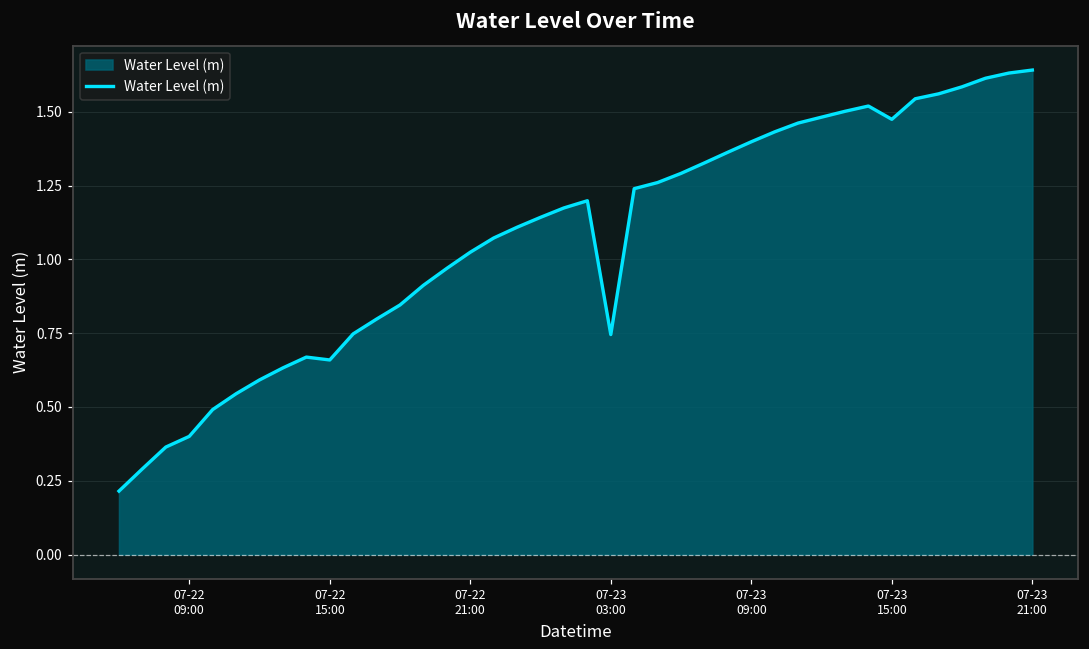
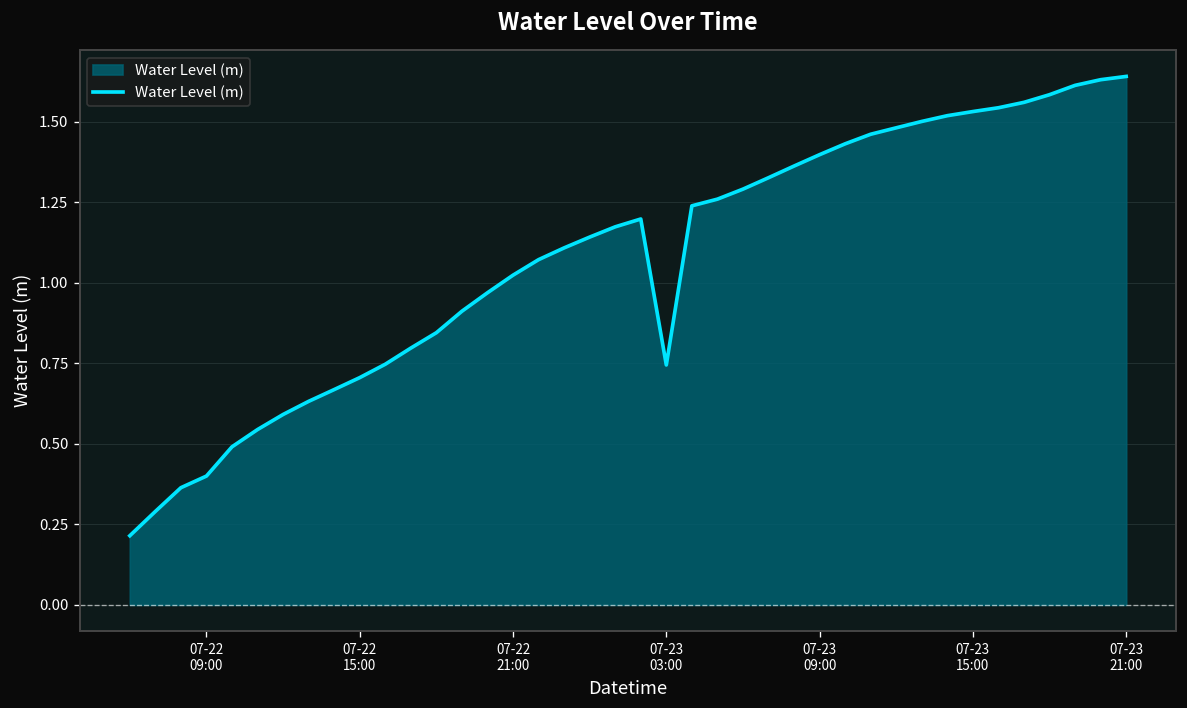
07-22 15:00: 0.66 -> 0.71
07-23 15:00: 1.47 -> 1.53
